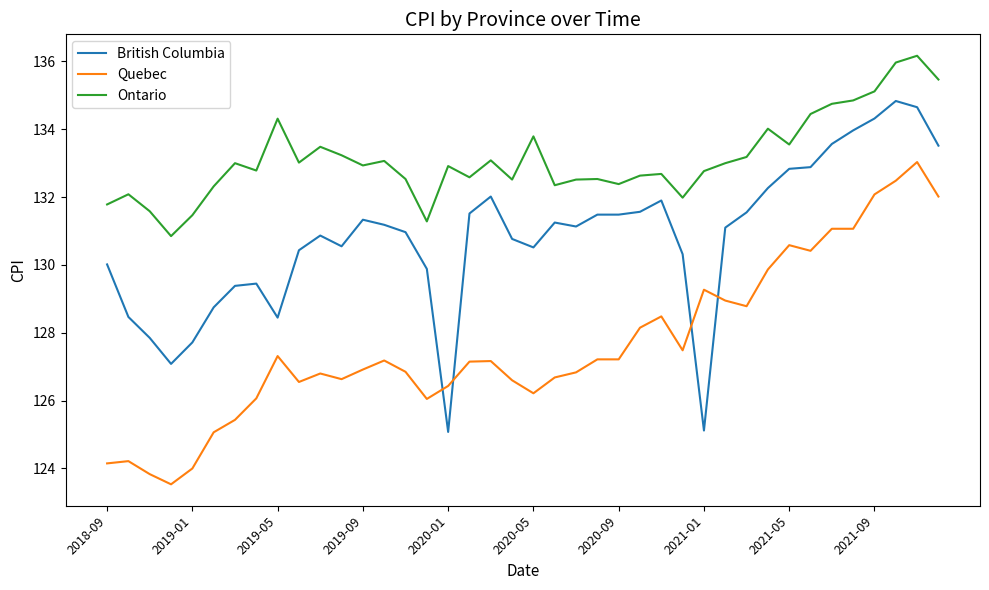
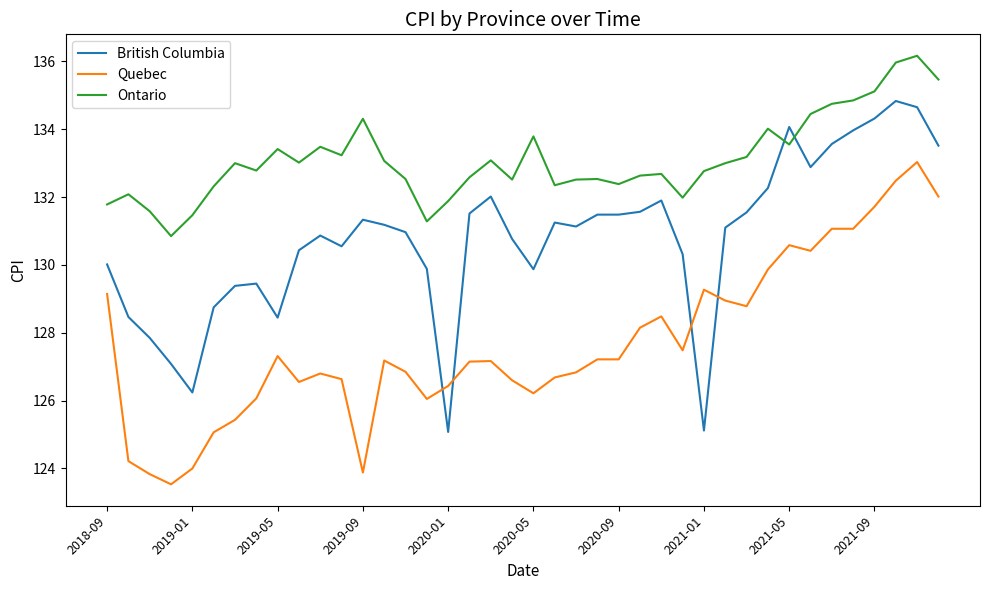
Quebec, 2018-09: 124.1 -> 129.1
British Columbia, 2019-01: 127.7 -> 126.2
Ontario, 2019-05: 134.3 -> 133.4
Quebec, 2019-09: 126.9 -> 123.9
Ontario, 2019-09: 132.9 -> 134.3
Ontario, 2020-01: 132.9 -> 131.9
British Columbia, 2020-05: 130.5 -> 129.9
British Columbia, 2021-05: 132.8 -> 134.1
Quebec, 2021-09: 132.1 -> 131.7
